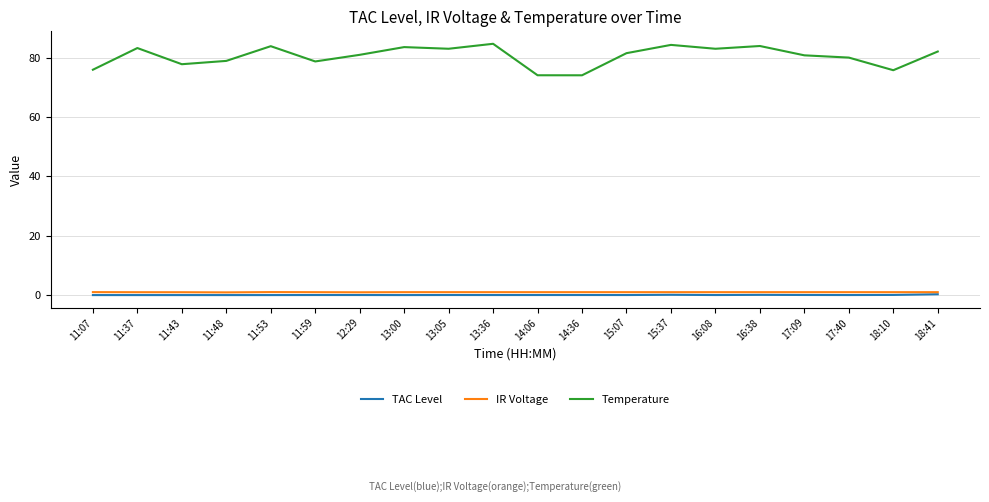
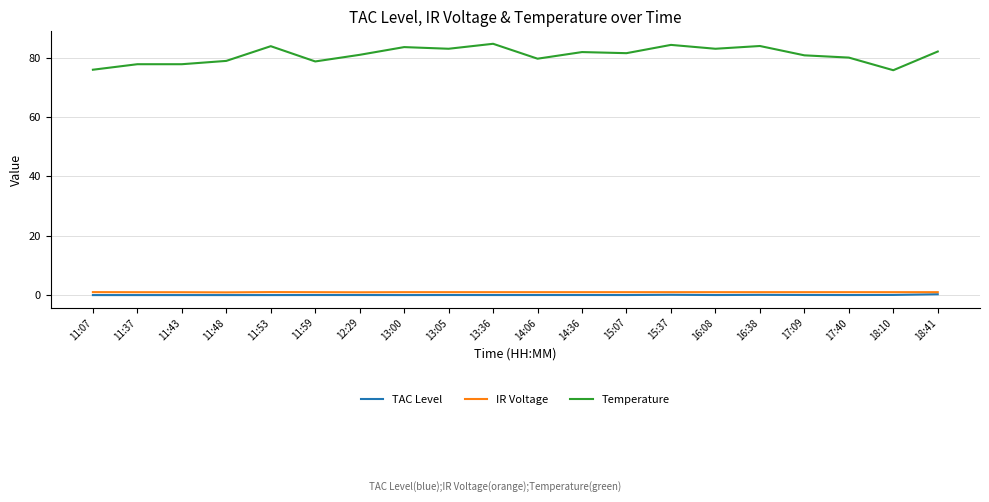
Temperature, 11:37: 83 -> 78
Temperature, 14:06: 74 -> 80
Temperature, 14:36: 74 -> 82
